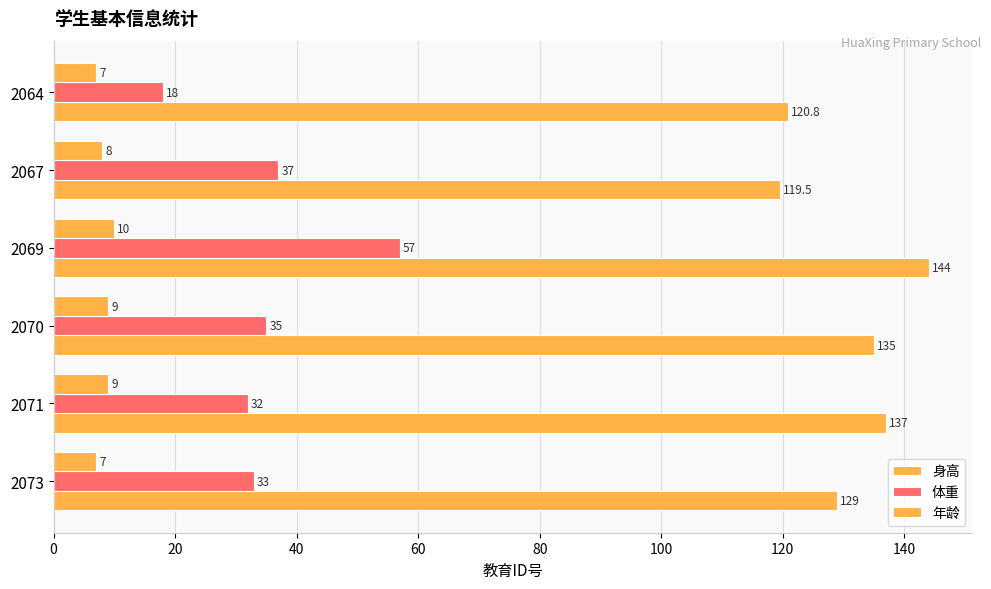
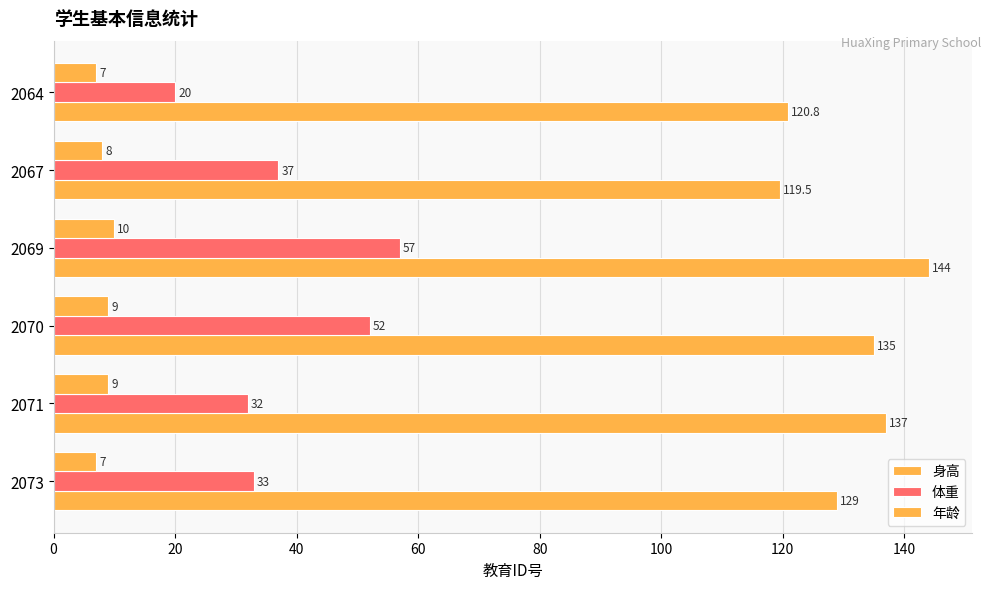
体重, 2064: 18 -> 20
体重, 2070: 35 -> 52
